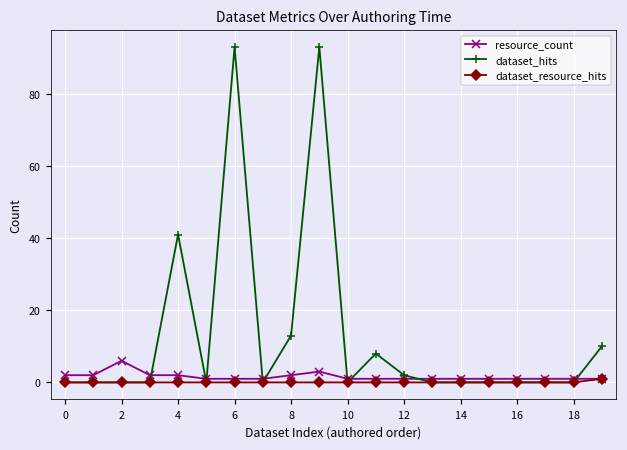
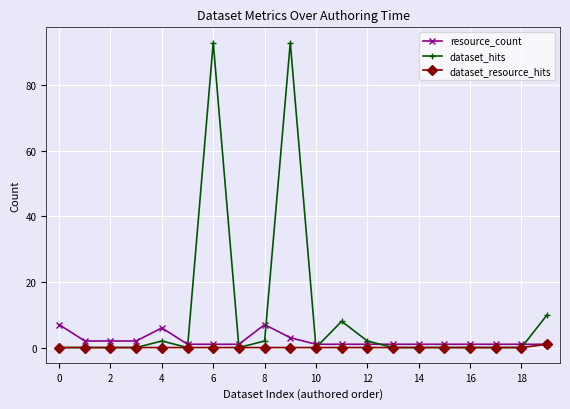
resource_count, 0: 2 -> 7
resource_count, 2: 6 -> 2
resource_count, 4: 2 -> 6
dataset_hits, 4: 41 -> 2
resource_count, 8: 2 -> 7
dataset_hits, 8: 13 -> 2
